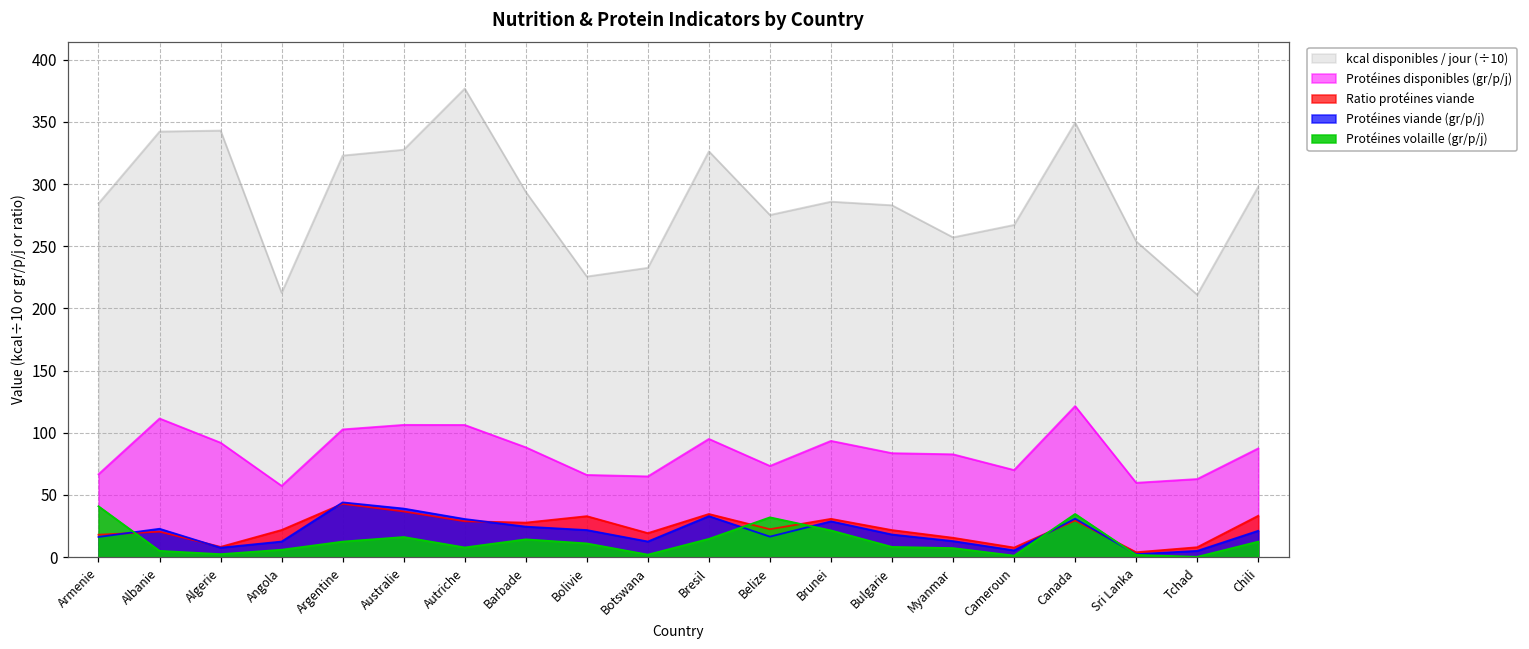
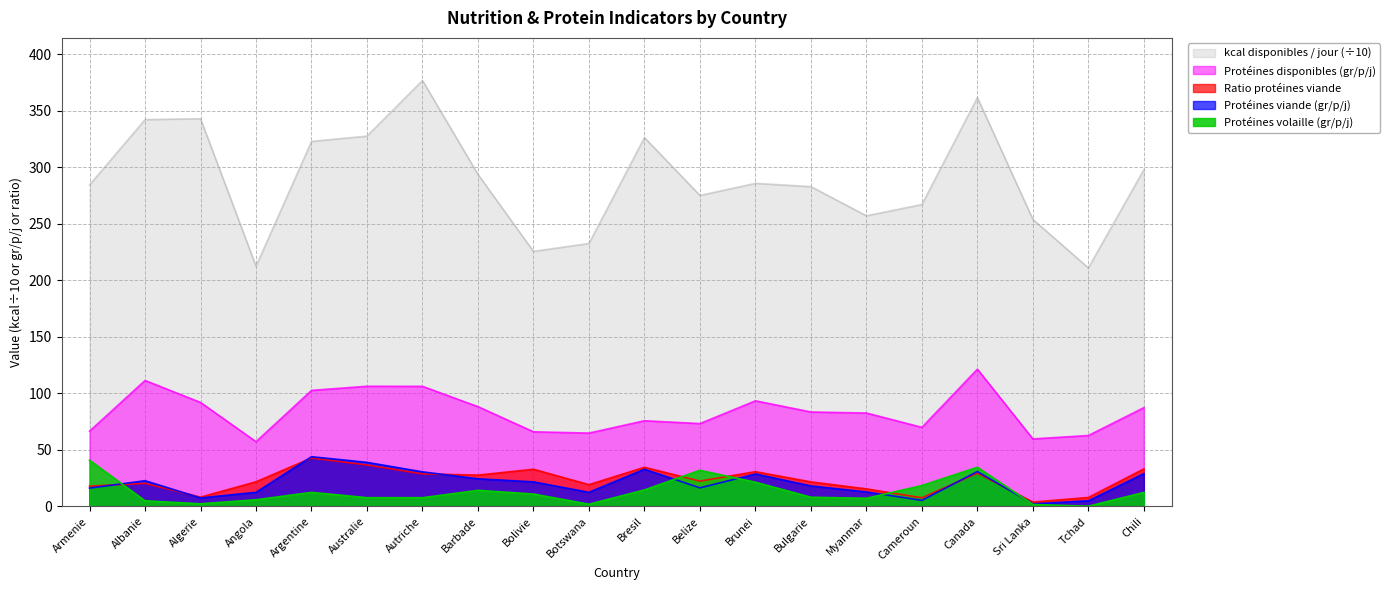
Protéines volaille (gr/p/j), Australie: 16 -> 8
Protéines disponibles (gr/p/j), Bresil: 95 -> 76
Protéines volaille (gr/p/j), Cameroun: 1 -> 18
kcal disponibles / jour (÷10), Canada: 349 -> 362
Protéines viande (gr/p/j), Chili: 21 -> 29
